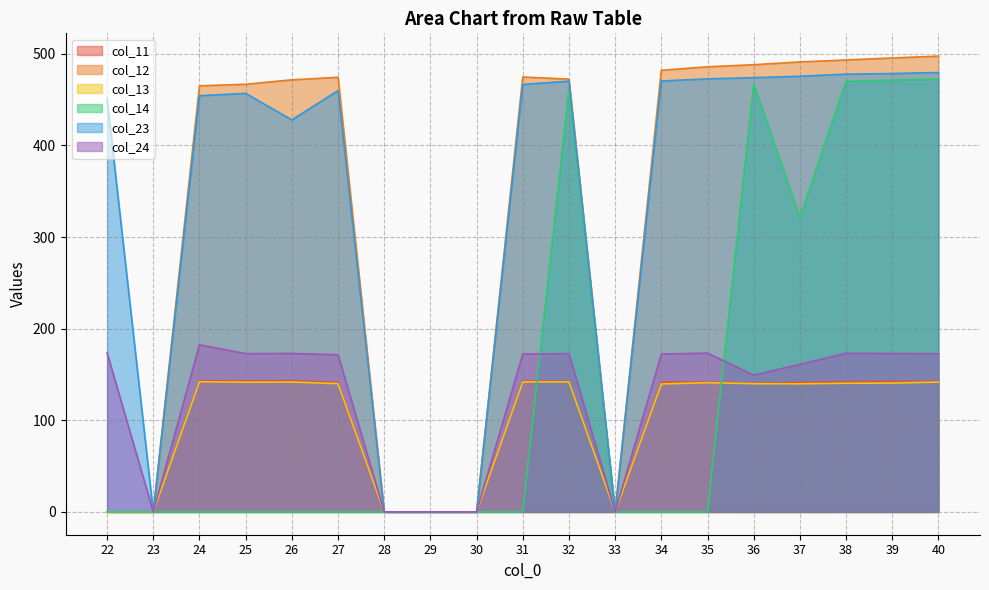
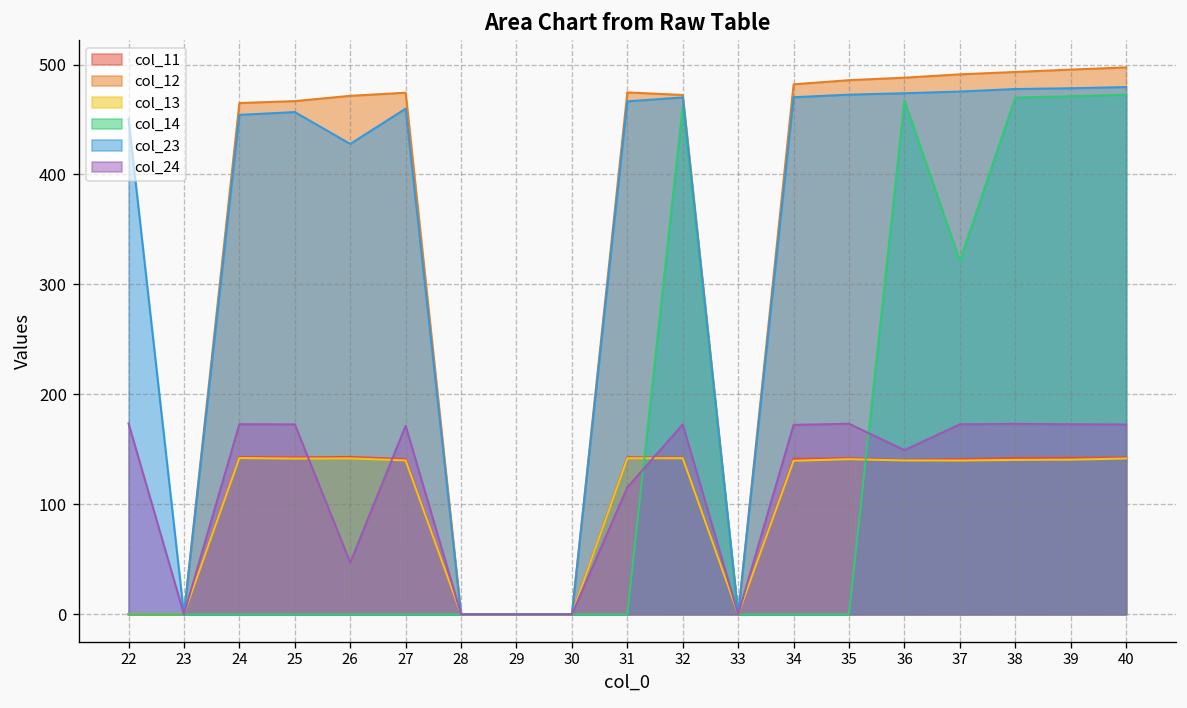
col_24, 24: 180 -> 170
col_24, 26: 170 -> 50
col_24, 31: 170 -> 120
col_24, 37: 160 -> 170
